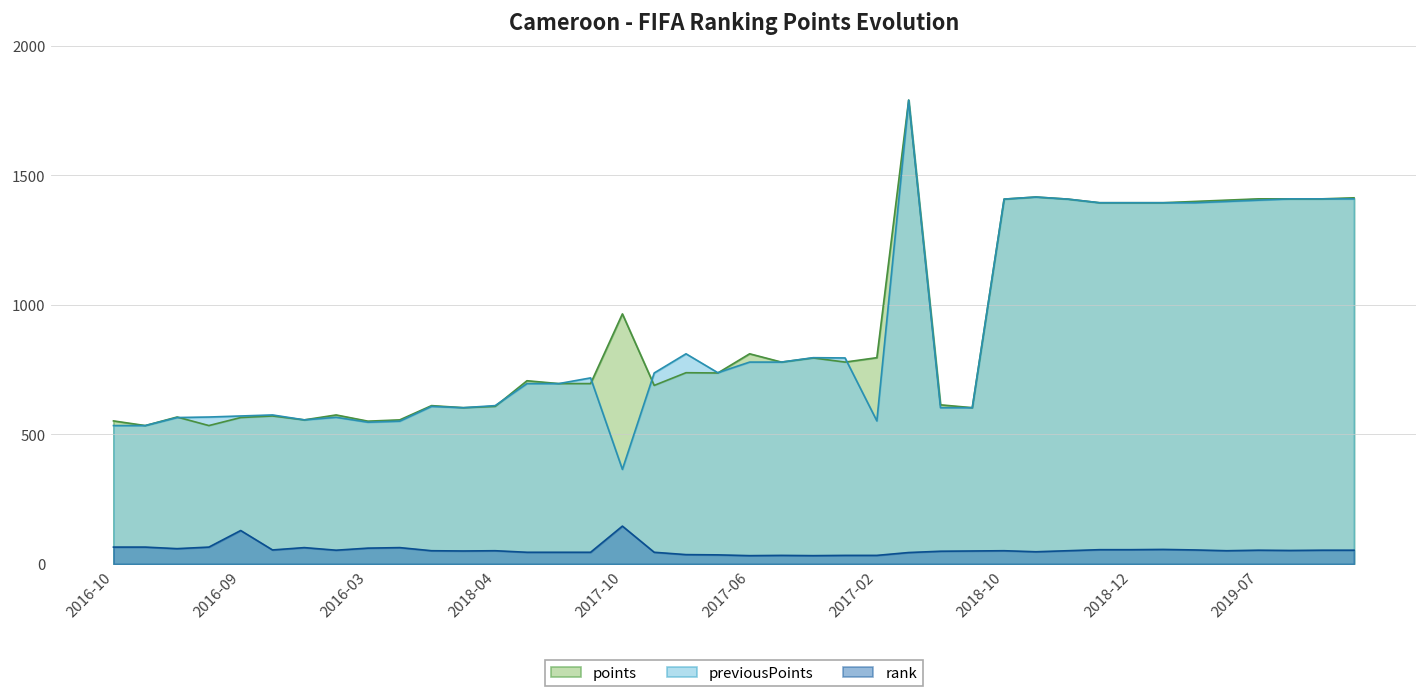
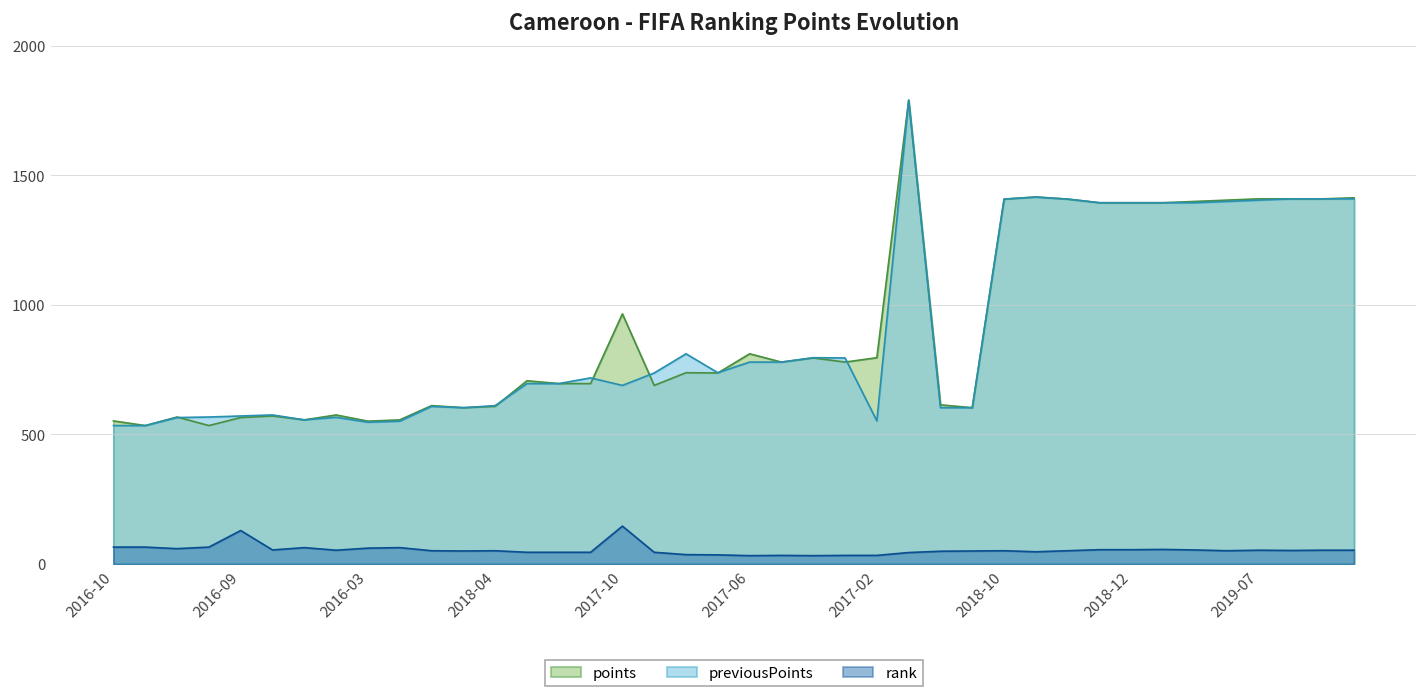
previousPoints, 2017-10: 370 -> 690
